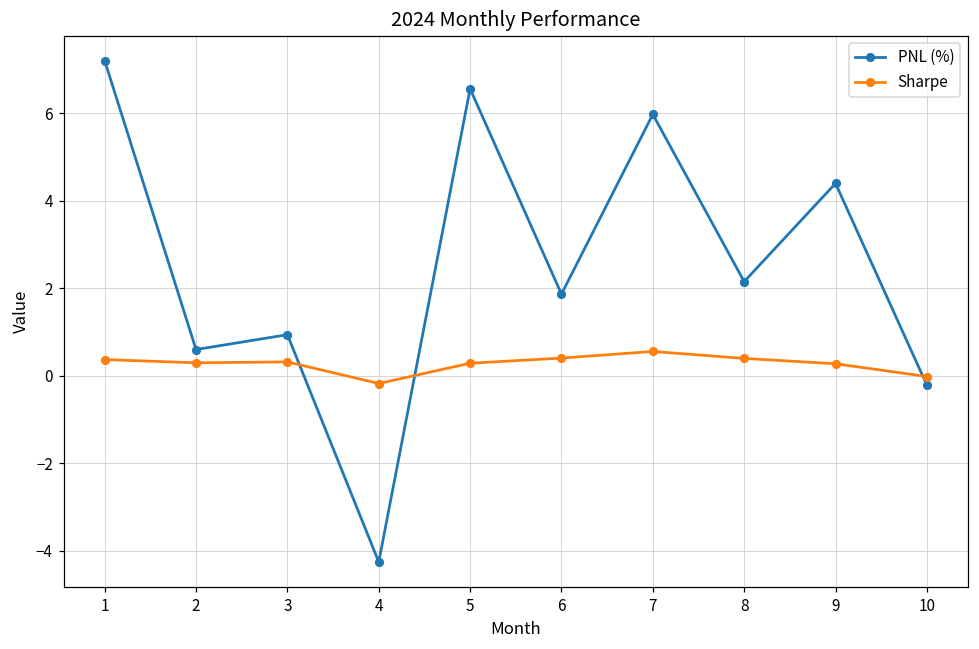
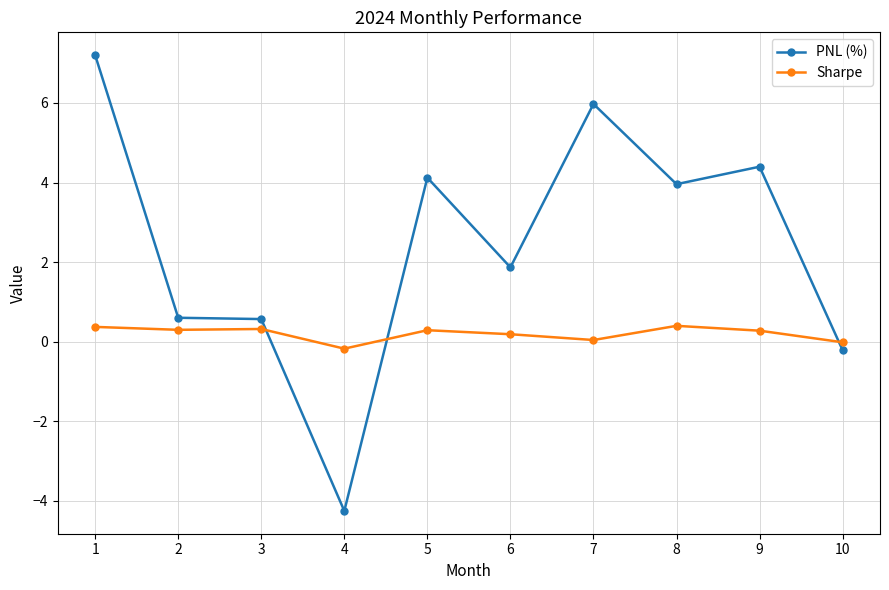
PNL (%), 3: 0.9 -> 0.6
PNL (%), 5: 6.6 -> 4.1
Sharpe, 6: 0.4 -> 0.2
Sharpe, 7: 0.6 -> 0.0
PNL (%), 8: 2.2 -> 4.0
